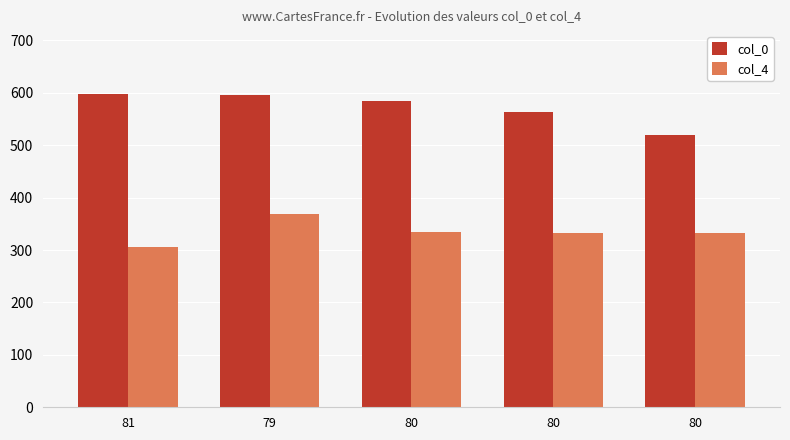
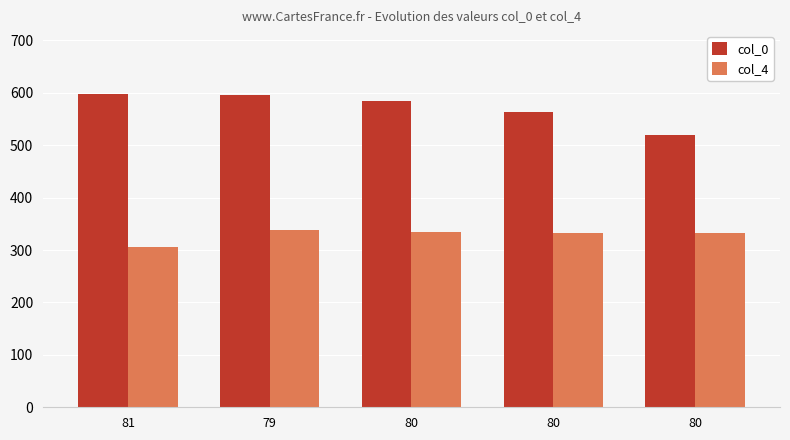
col_4, 79: 370 -> 340
